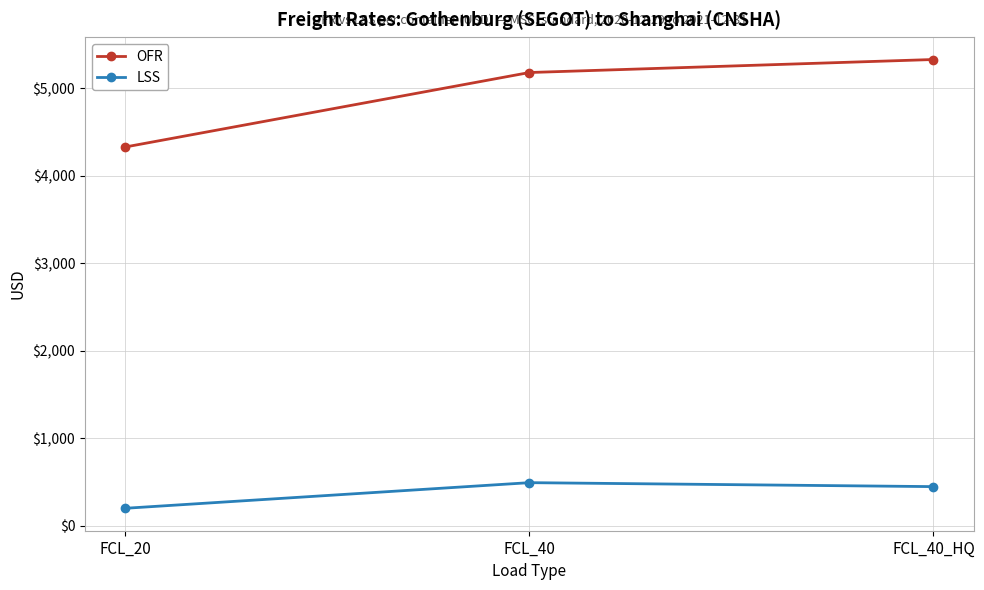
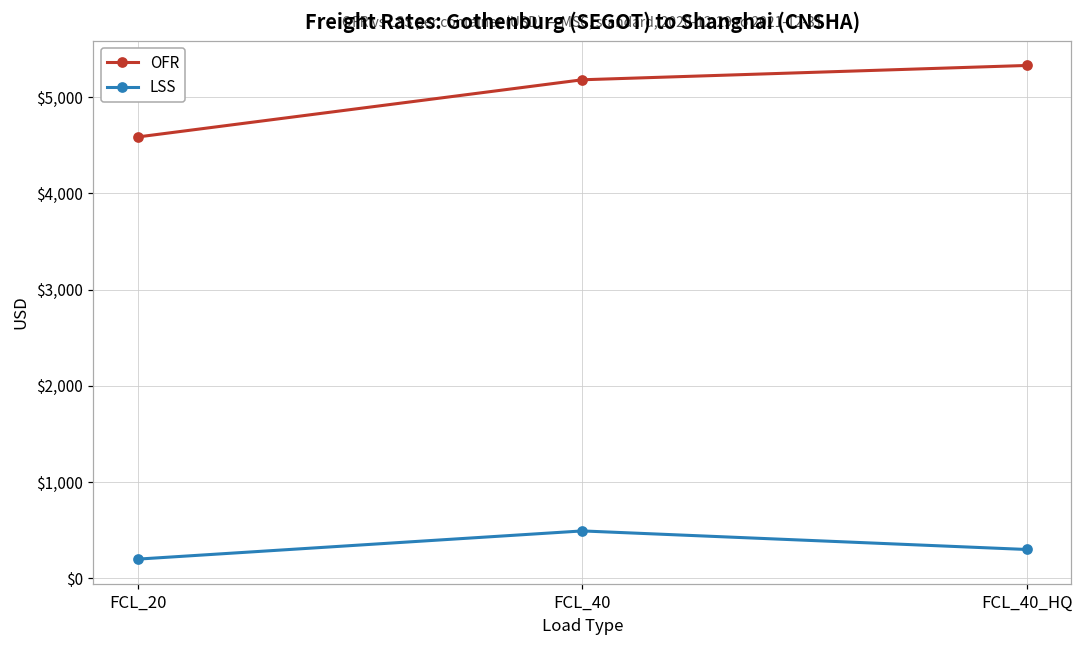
OFR, FCL_20: $4,300 -> $4,600
LSS, FCL_40_HQ: $400 -> $300
